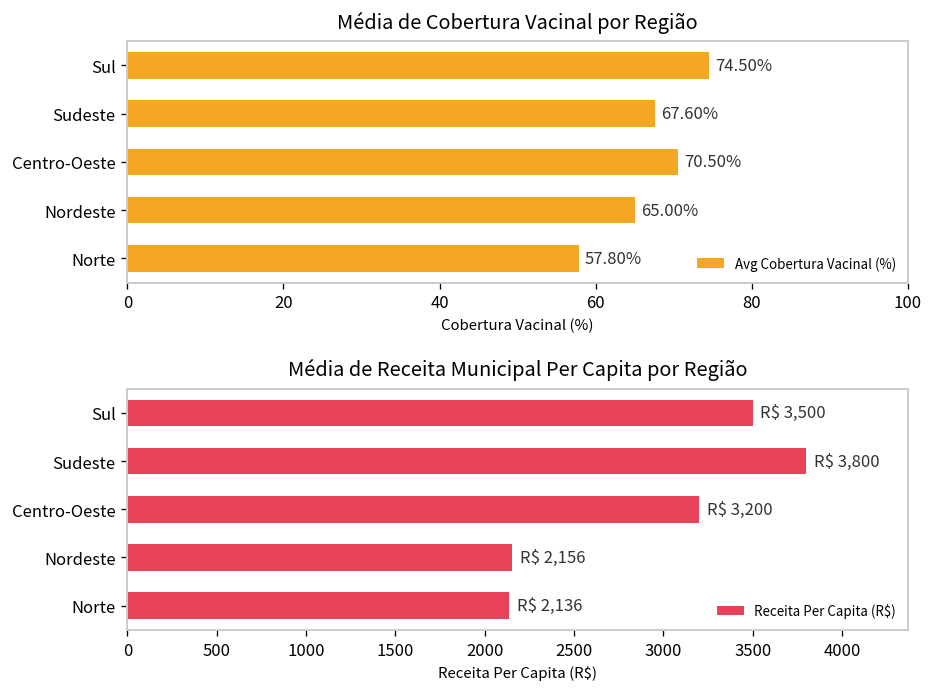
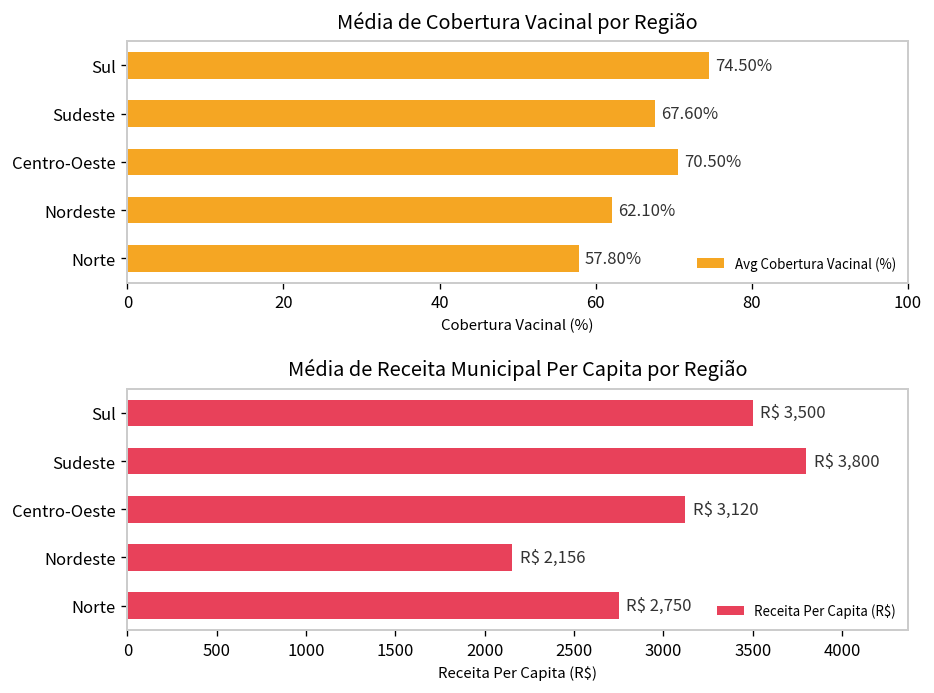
Média de Cobertura Vacinal por Região, Nordeste: 65.00% -> 62.10%
Média de Receita Municipal Per Capita por Região, Centro-Oeste: 3,200 -> 3,120
Média de Receita Municipal Per Capita por Região, Norte: 2,136 -> 2,750
